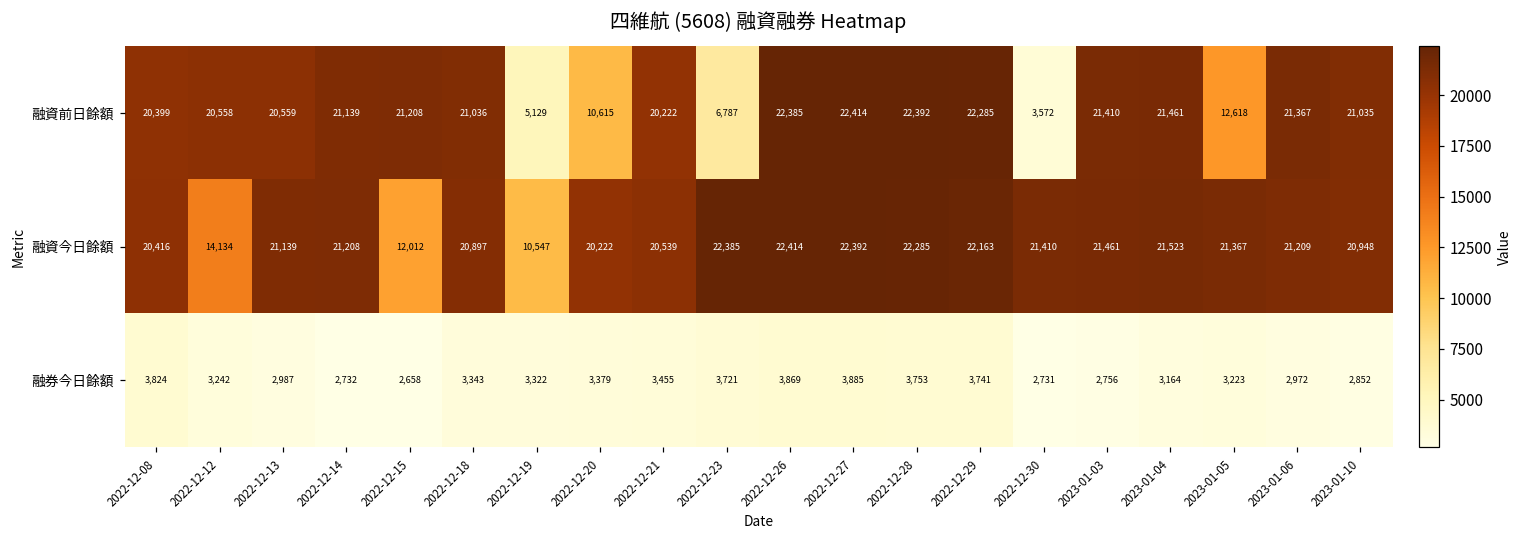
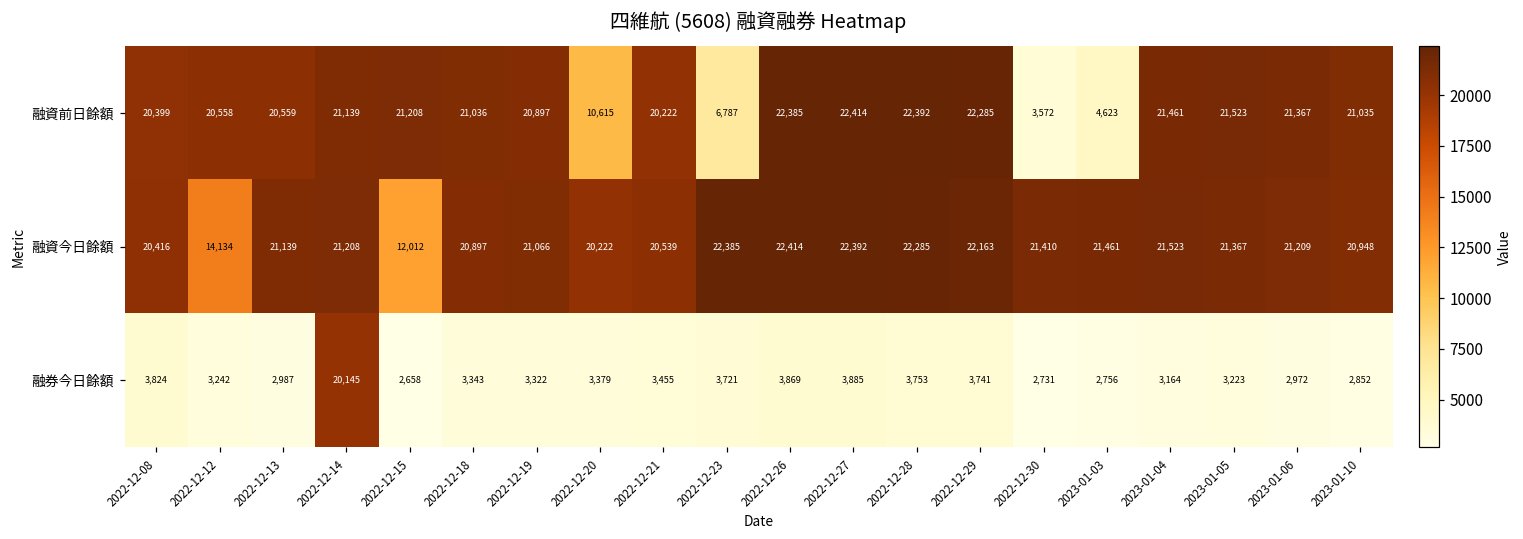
融資前日餘額, 2022-12-19: 5,129 -> 20,897
融資前日餘額, 2023-01-03: 21,410 -> 4,623
融資前日餘額, 2023-01-05: 12,618 -> 21,523
融資今日餘額, 2022-12-19: 10,547 -> 21,066
融券今日餘額, 2022-12-14: 2,732 -> 20,145
